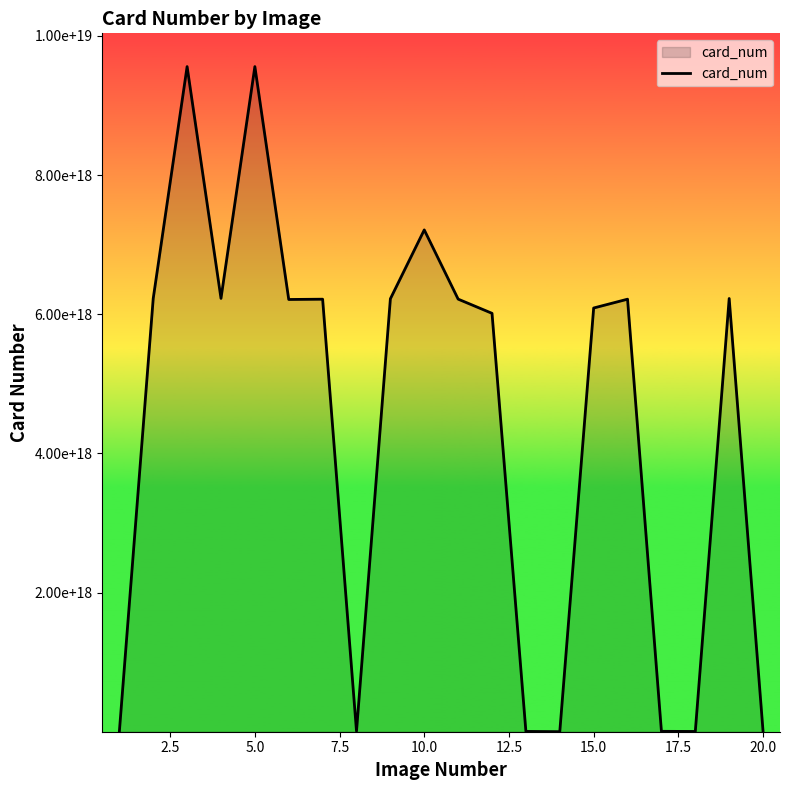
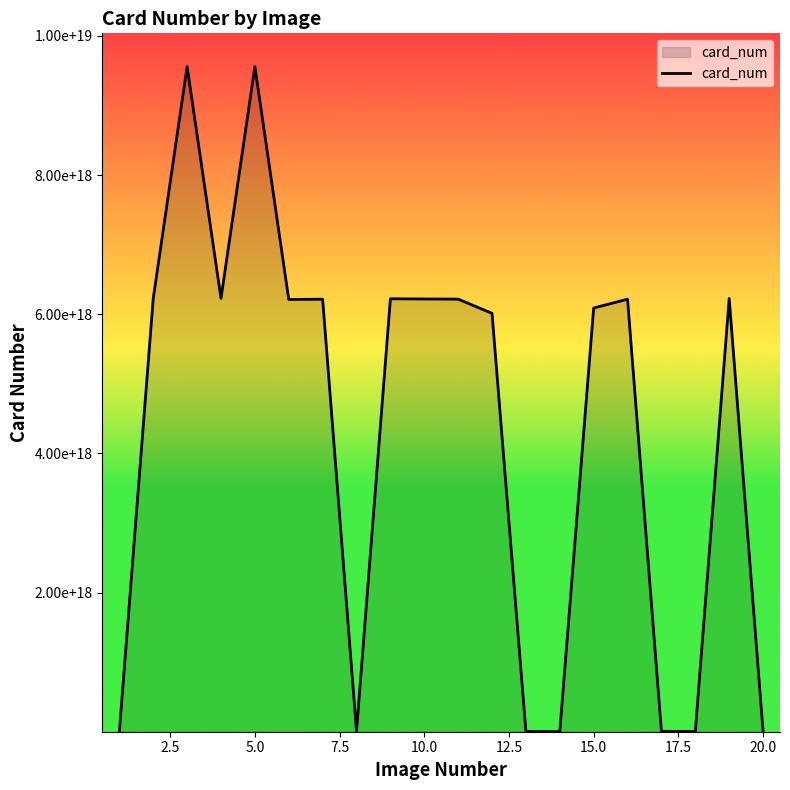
10.0: 7200000000000000000 -> 6200000000000000000
